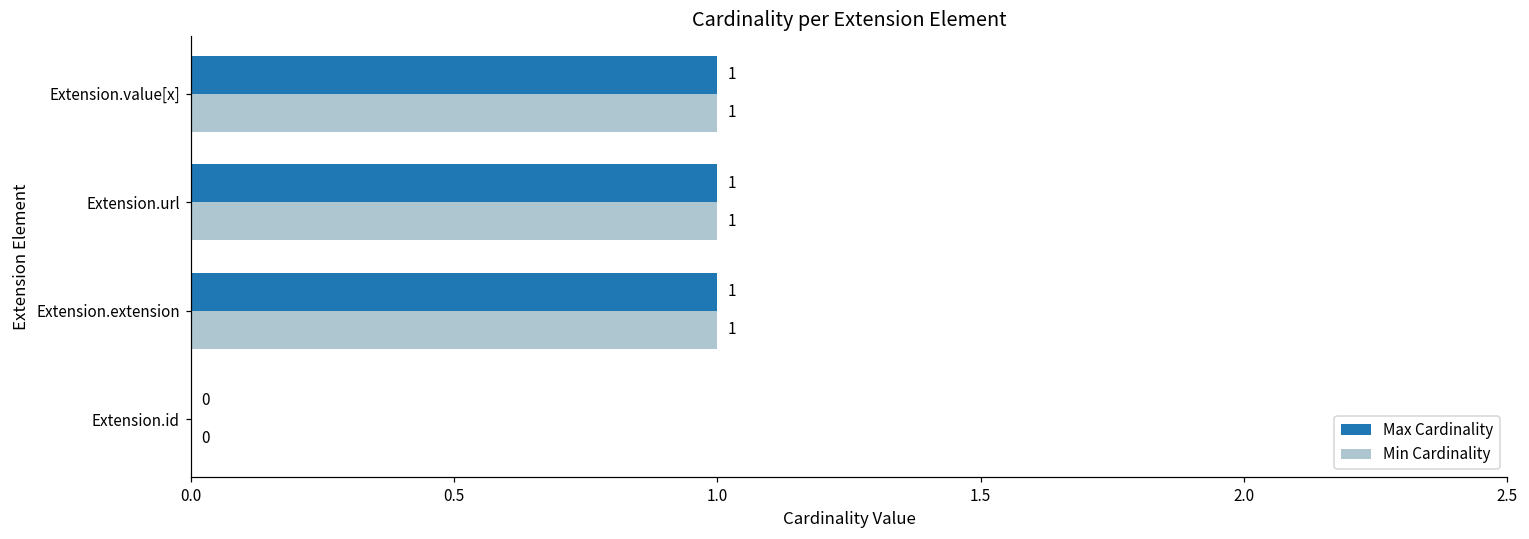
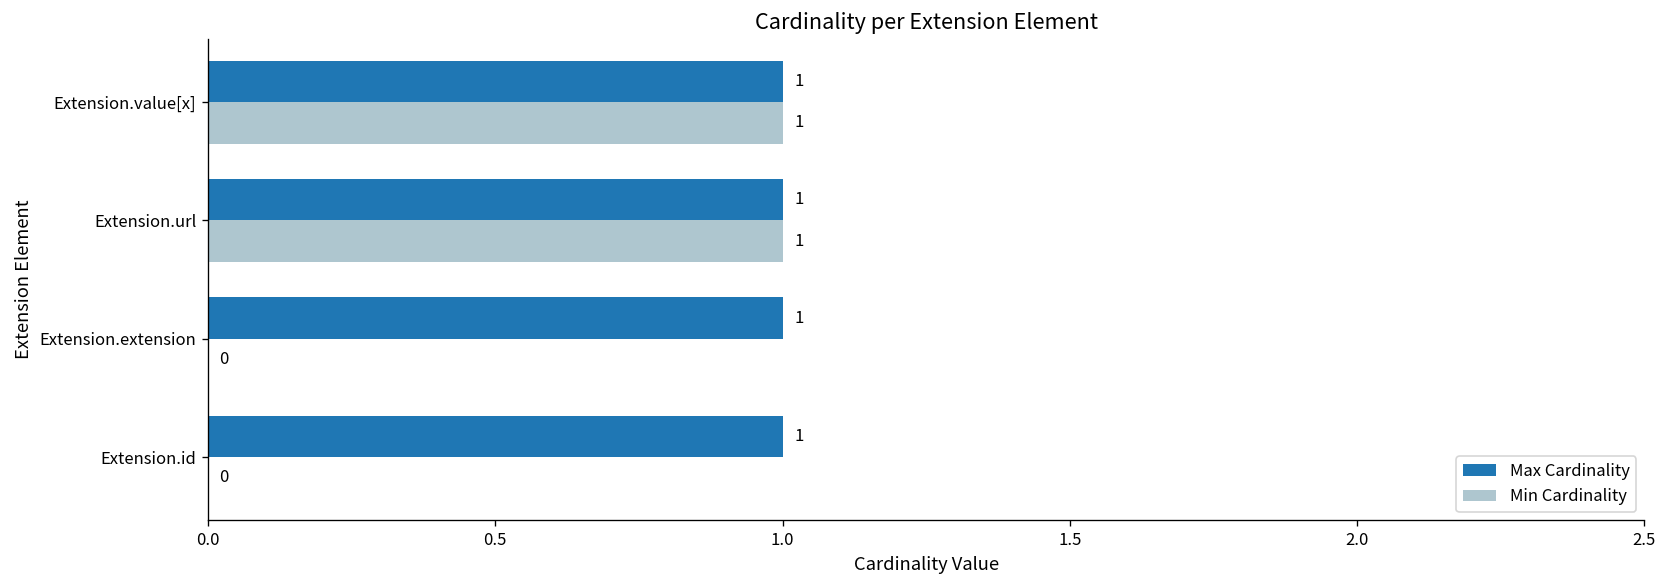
Min Cardinality, Extension.extension: 1 -> 0
Max Cardinality, Extension.id: 0 -> 1
